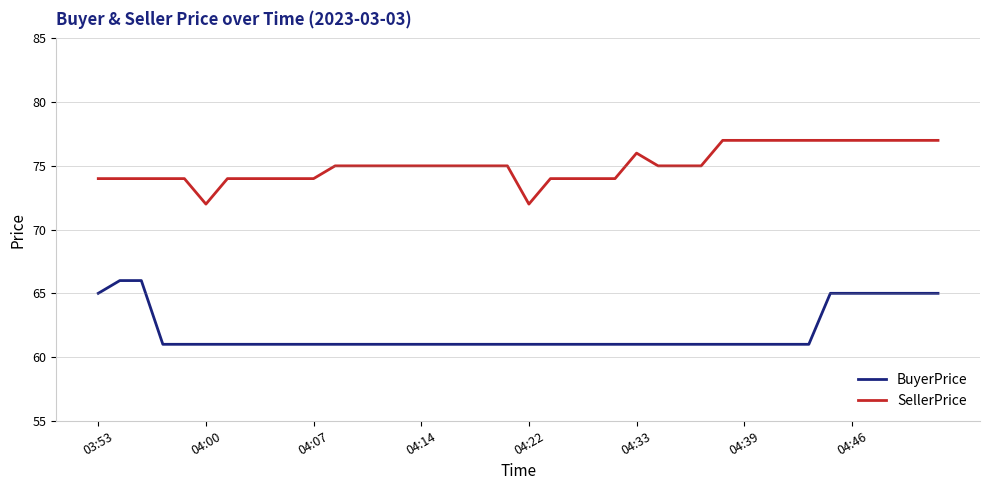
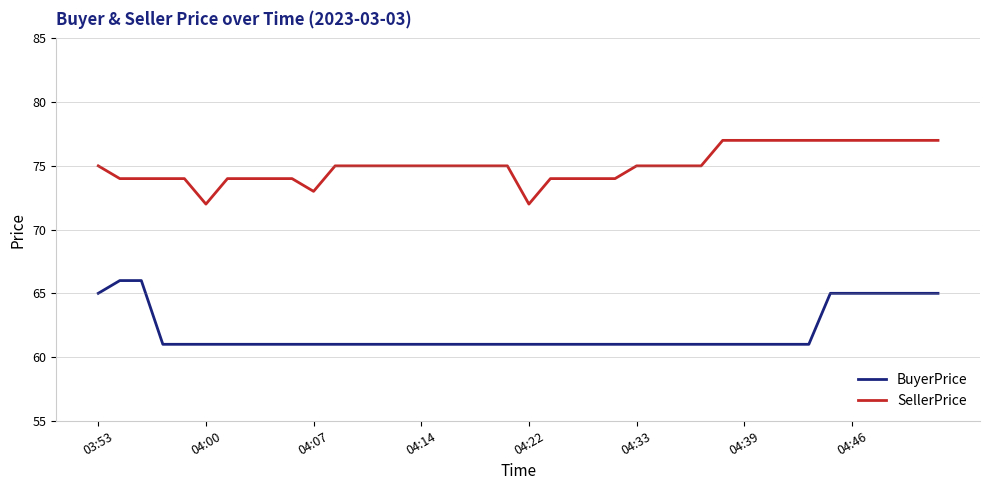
SellerPrice, 03:53: 74 -> 75
SellerPrice, 04:07: 74 -> 73
SellerPrice, 04:33: 76 -> 75
